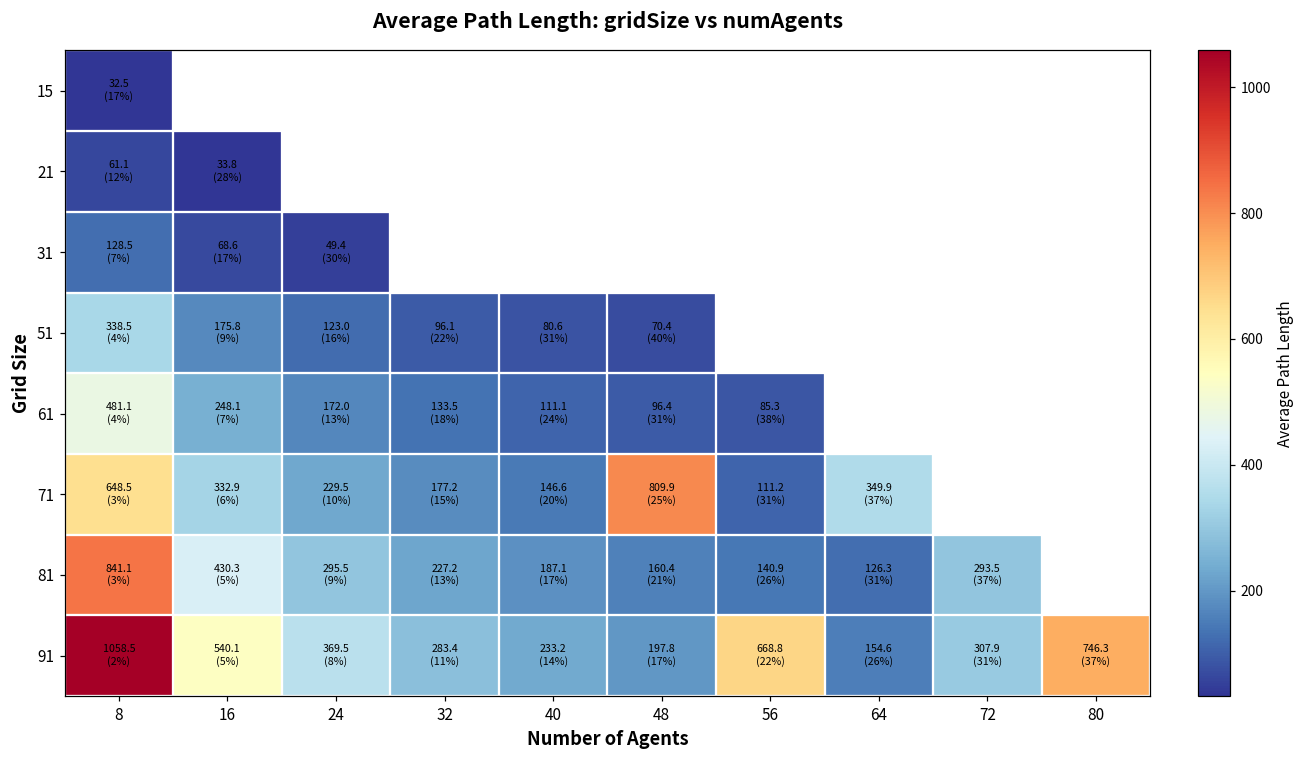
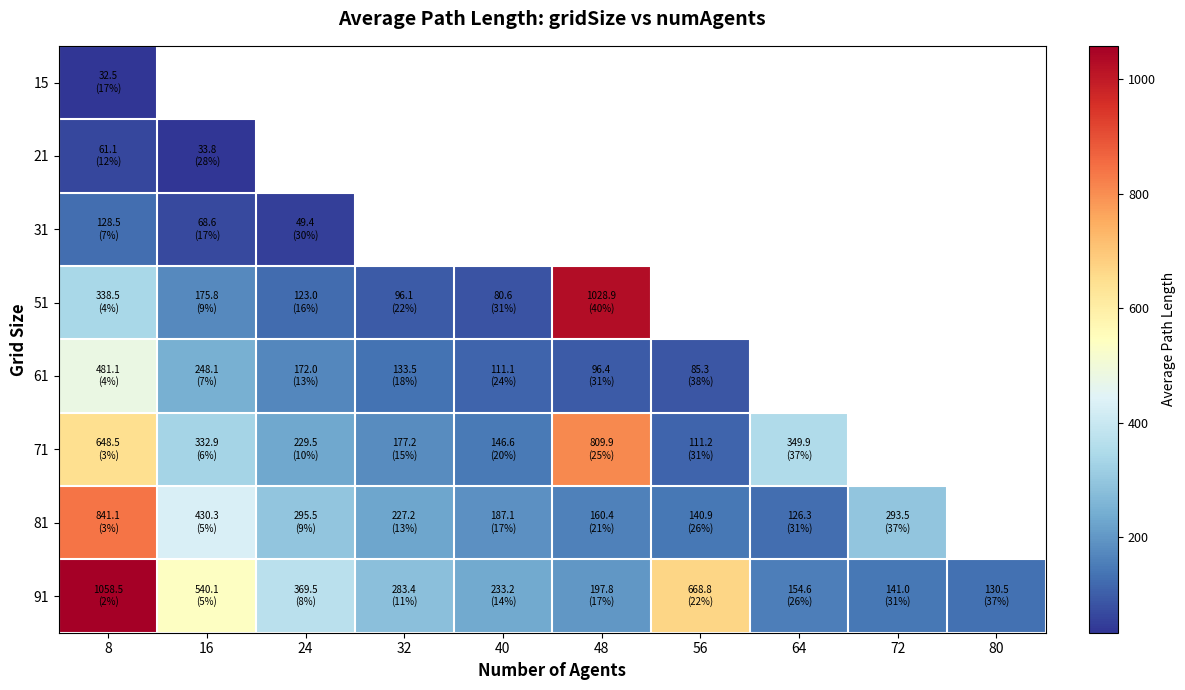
51, 48: 70.4 -> 1028.9
91, 72: 307.9 -> 141.0
91, 80: 746.3 -> 130.5
